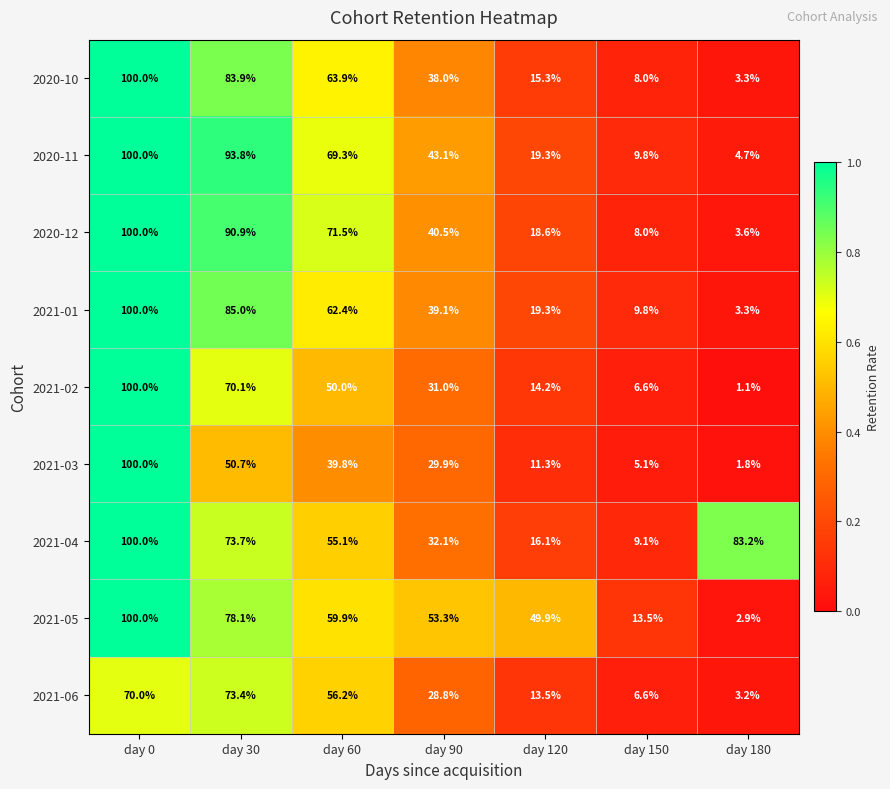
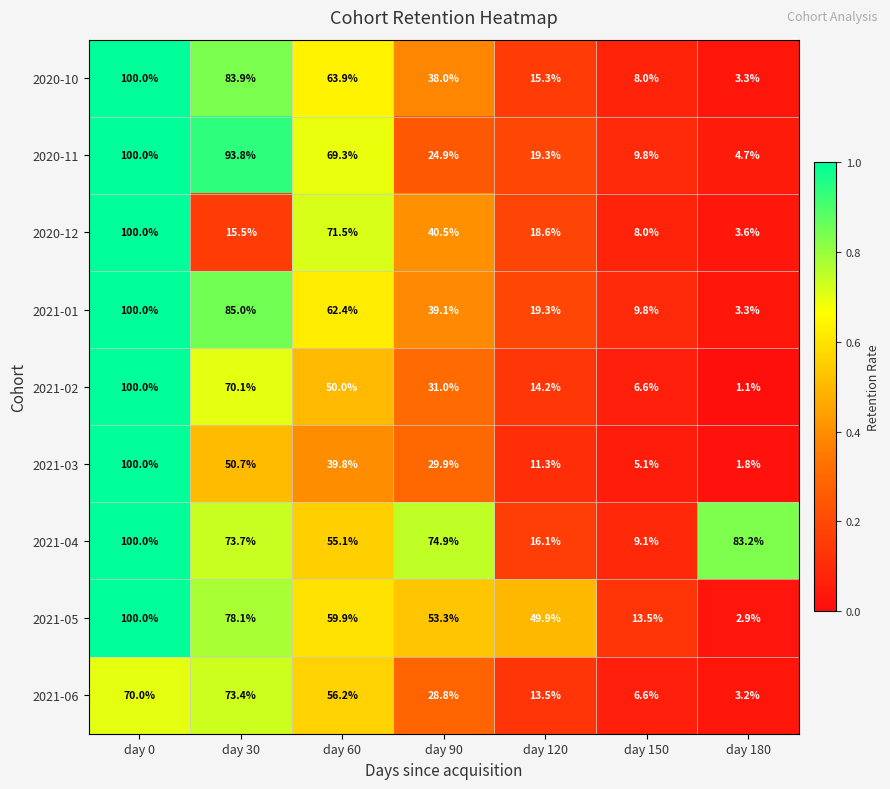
2020-11, day 90: 43.1% -> 24.9%
2020-12, day 30: 90.9% -> 15.5%
2021-04, day 90: 32.1% -> 74.9%
